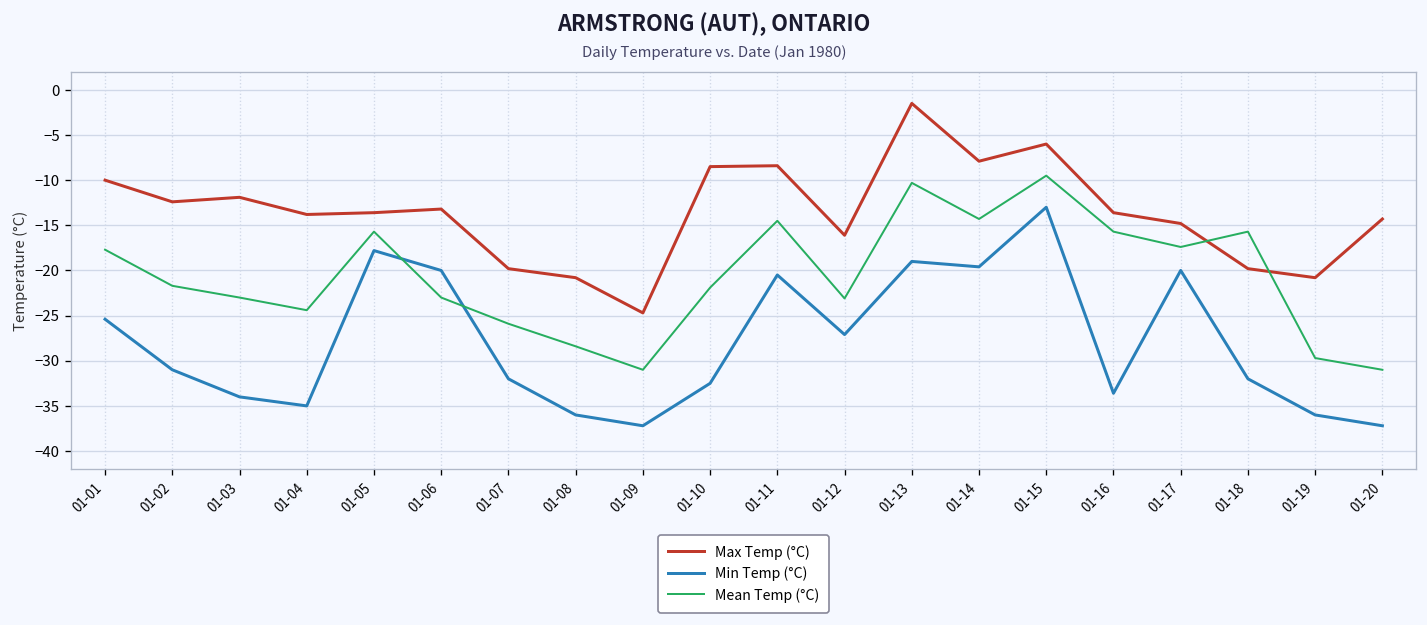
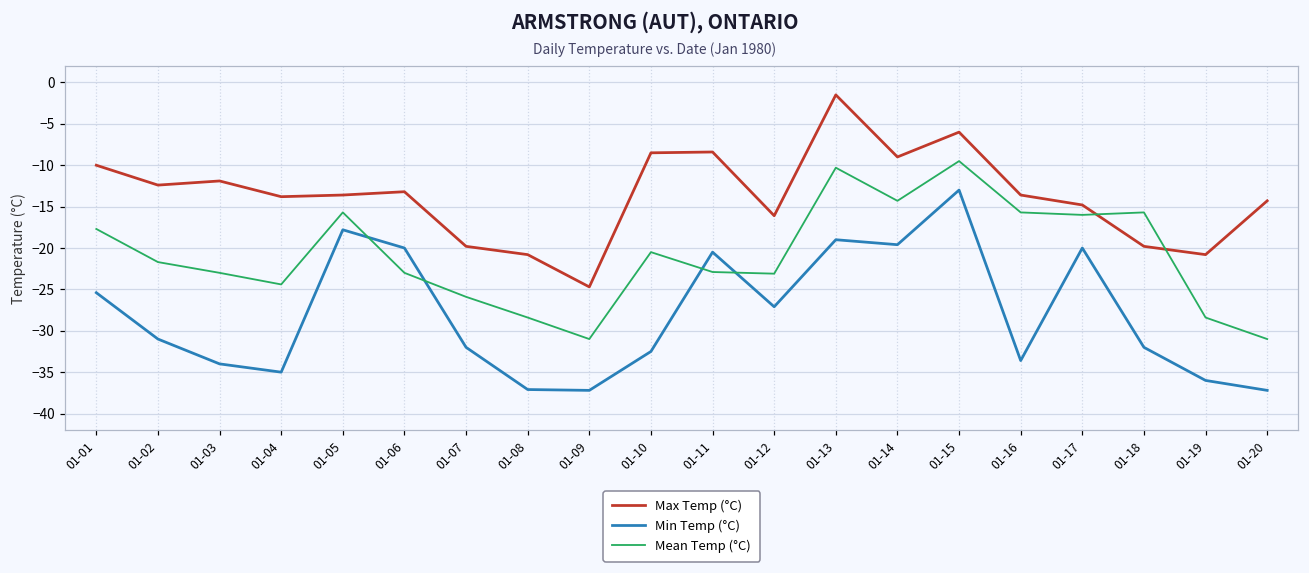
Min Temp (°C), 01-08: -36 -> -37
Mean Temp (°C), 01-10: -22 -> -21
Mean Temp (°C), 01-11: -15 -> -23
Max Temp (°C), 01-14: -8 -> -9
Mean Temp (°C), 01-17: -17 -> -16
Mean Temp (°C), 01-19: -30 -> -28
